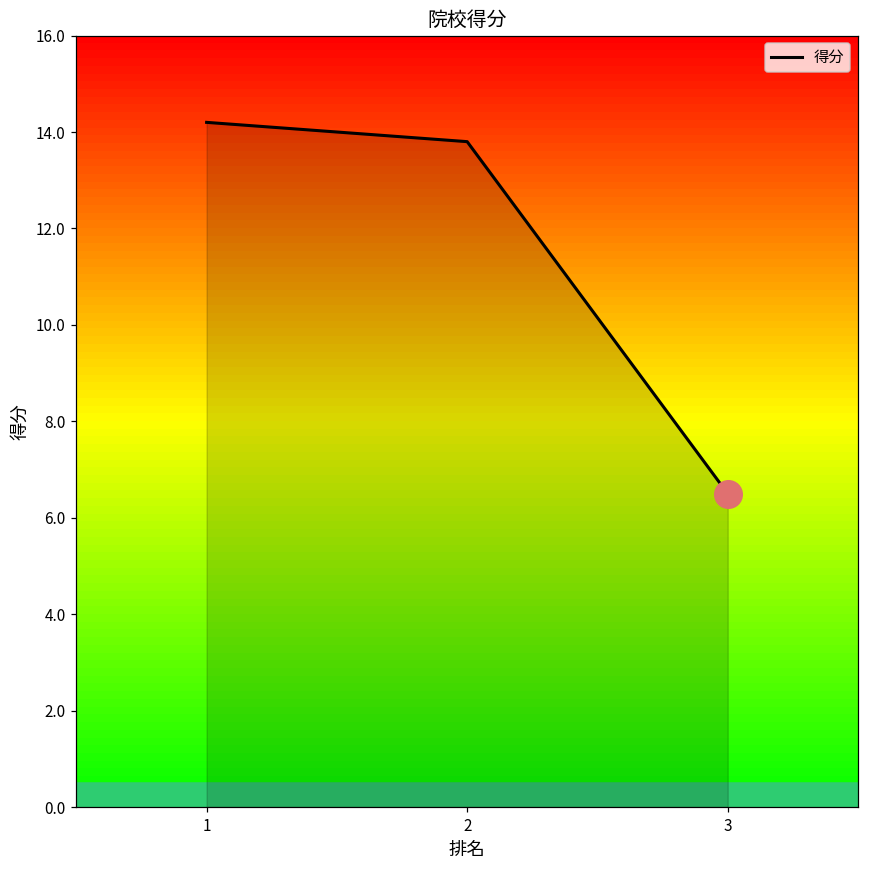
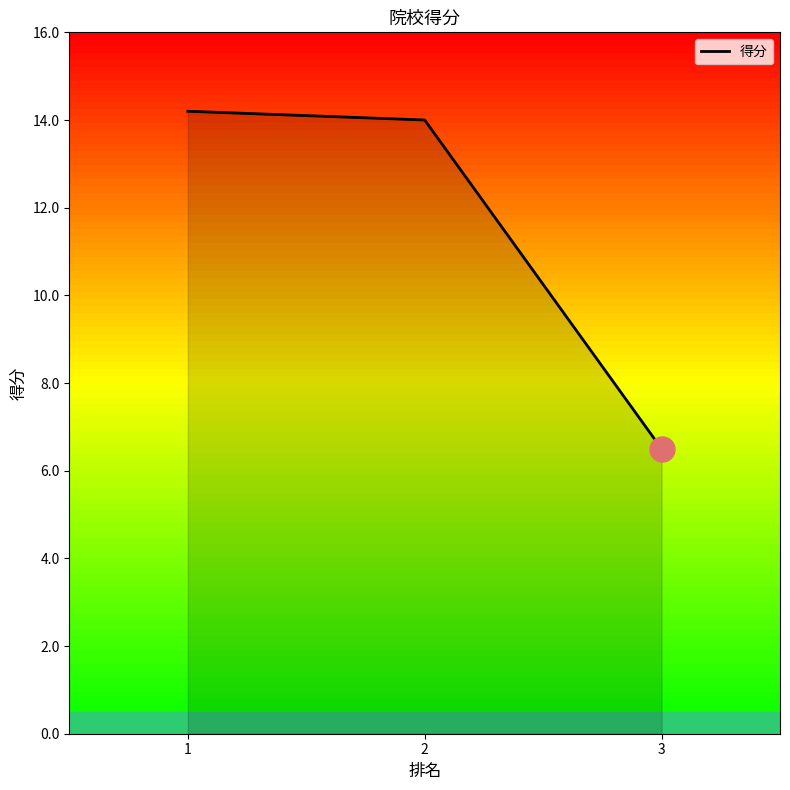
得分, 2: 13.8 -> 14.0
